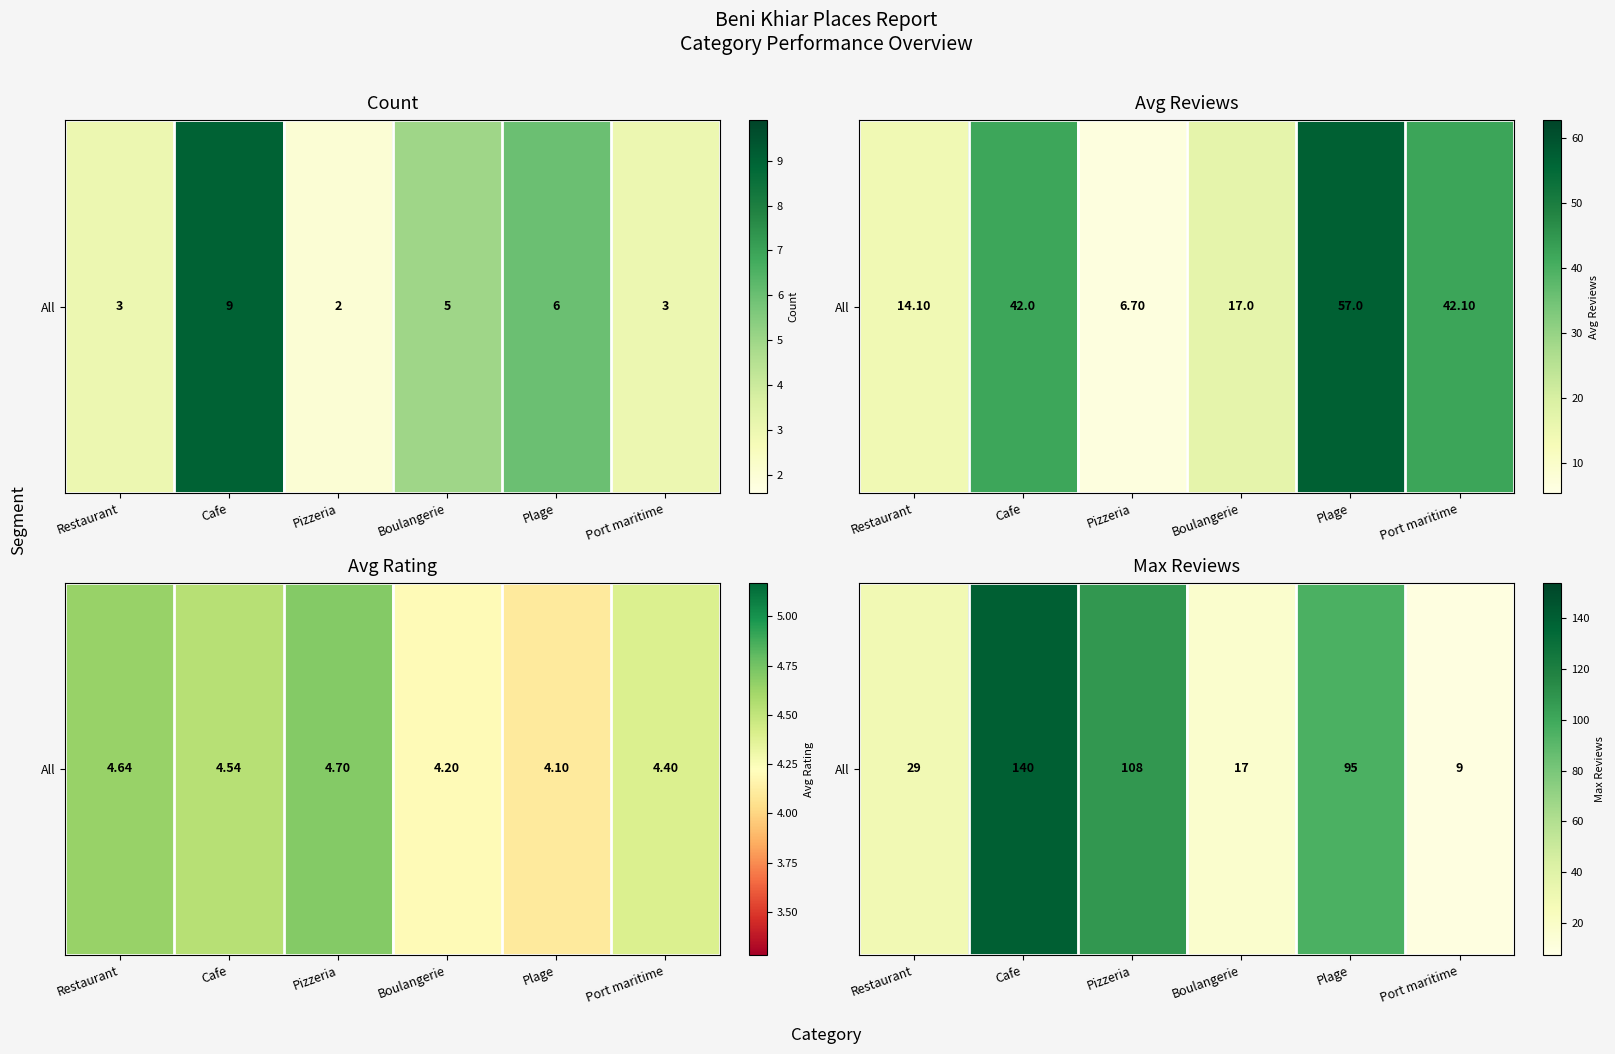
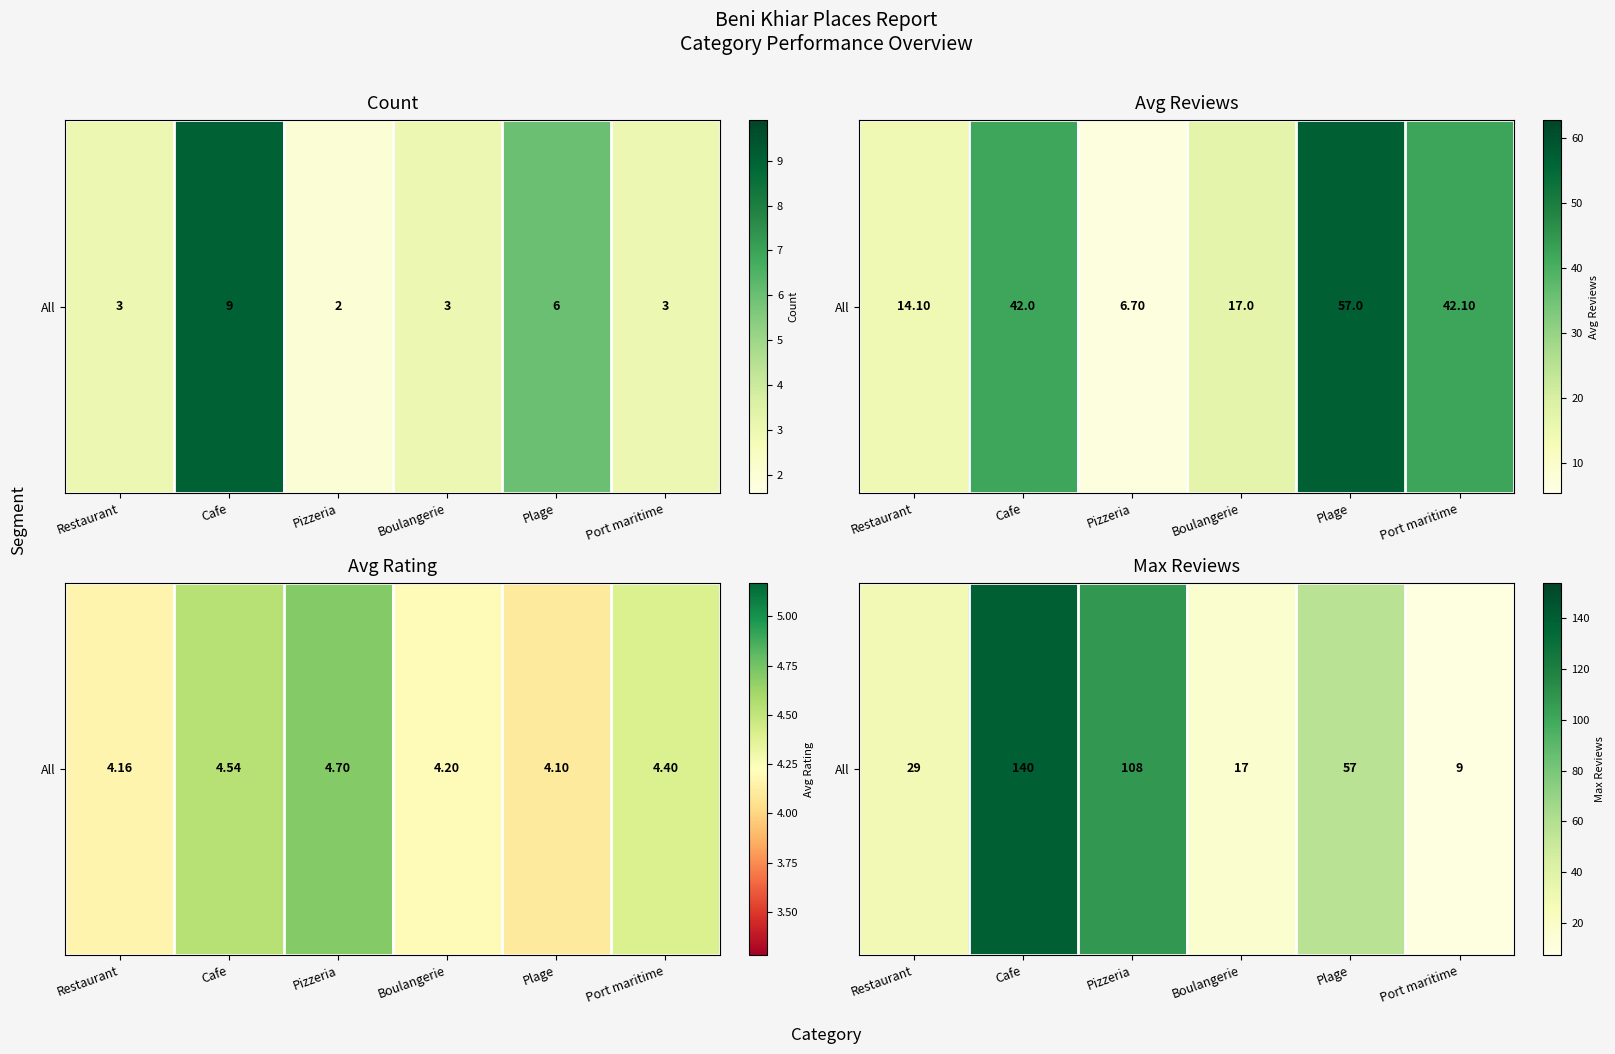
Count, All, Boulangerie: 5 -> 3
Avg Rating, All, Restaurant: 4.64 -> 4.16
Max Reviews, All, Plage: 95 -> 57
